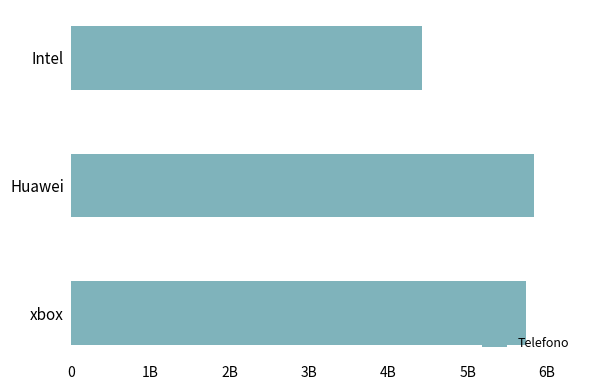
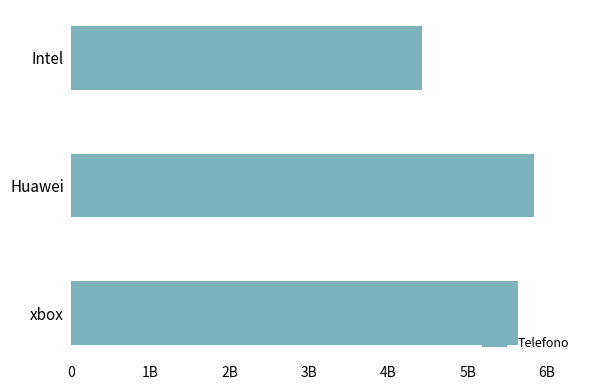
xbox: 5700000000 -> 5600000000
